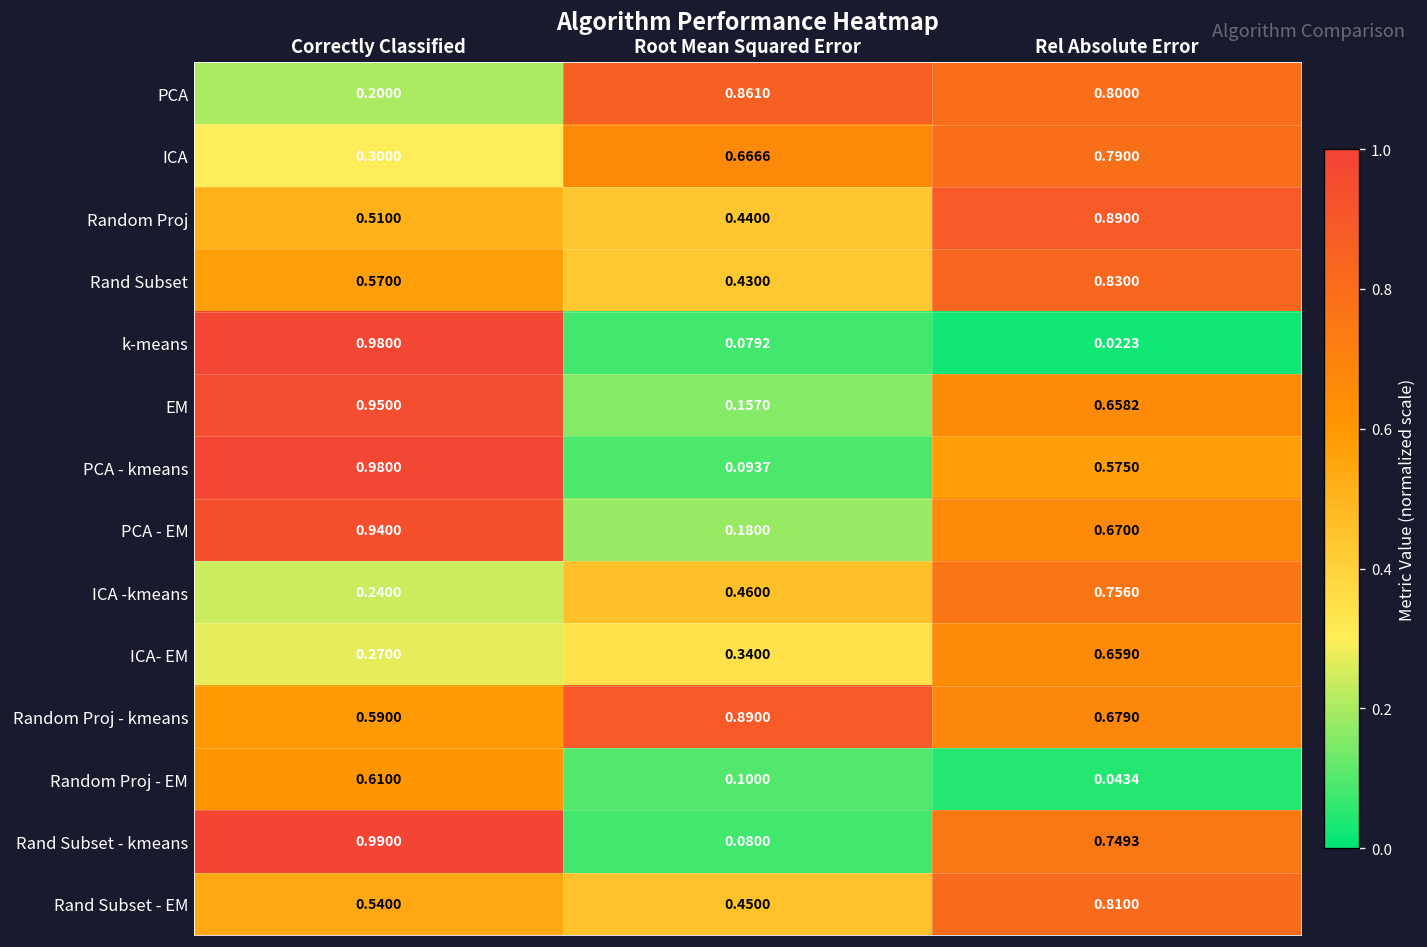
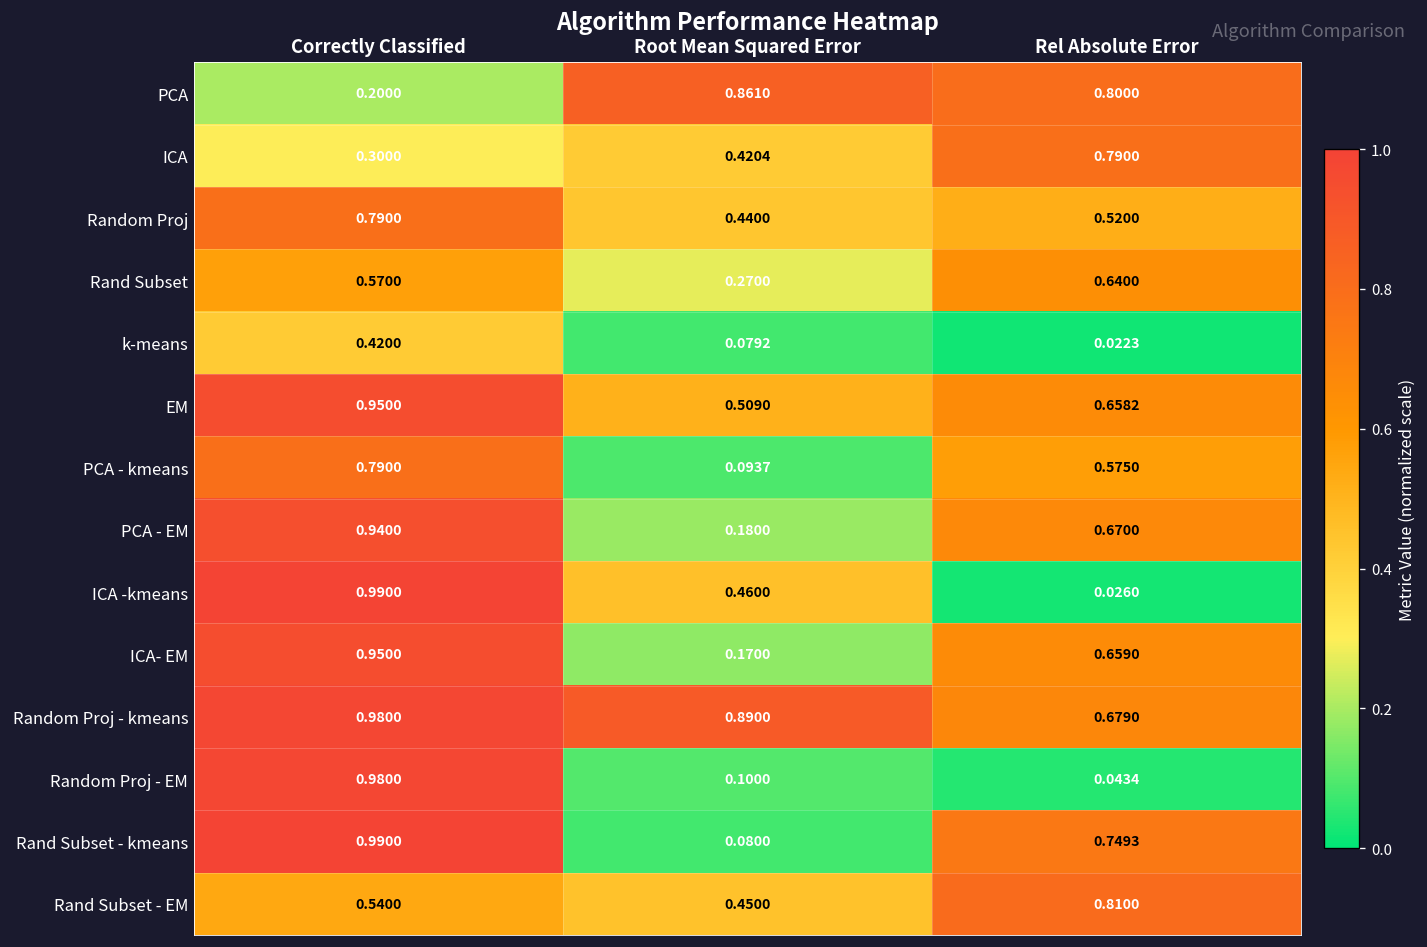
ICA, Root Mean Squared Error: 0.6666 -> 0.4204
Random Proj, Correctly Classified: 0.5100 -> 0.7900
Random Proj, Rel Absolute Error: 0.8900 -> 0.5200
Rand Subset, Root Mean Squared Error: 0.4300 -> 0.2700
Rand Subset, Rel Absolute Error: 0.8300 -> 0.6400
k-means, Correctly Classified: 0.9800 -> 0.4200
EM, Root Mean Squared Error: 0.1570 -> 0.5090
PCA - kmeans, Correctly Classified: 0.9800 -> 0.7900
ICA -kmeans, Correctly Classified: 0.2400 -> 0.9900
ICA -kmeans, Rel Absolute Error: 0.7560 -> 0.0260
ICA- EM, Correctly Classified: 0.2700 -> 0.9500
ICA- EM, Root Mean Squared Error: 0.3400 -> 0.1700
Random Proj - kmeans, Correctly Classified: 0.5900 -> 0.9800
Random Proj - EM, Correctly Classified: 0.6100 -> 0.9800
